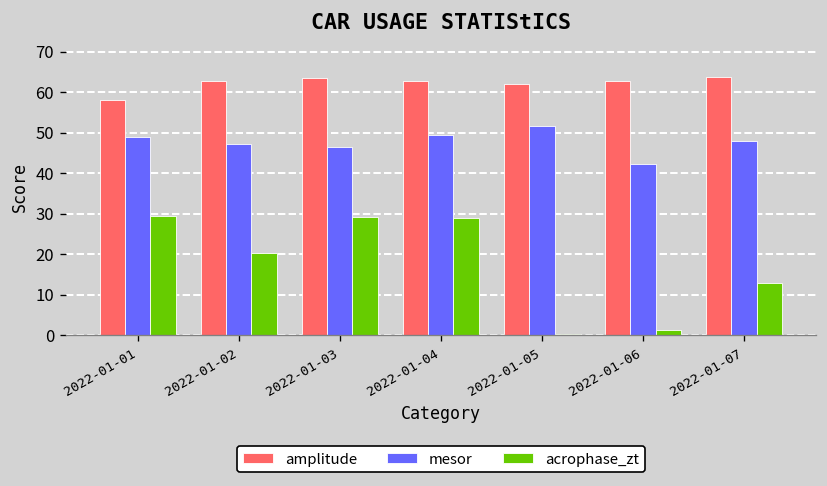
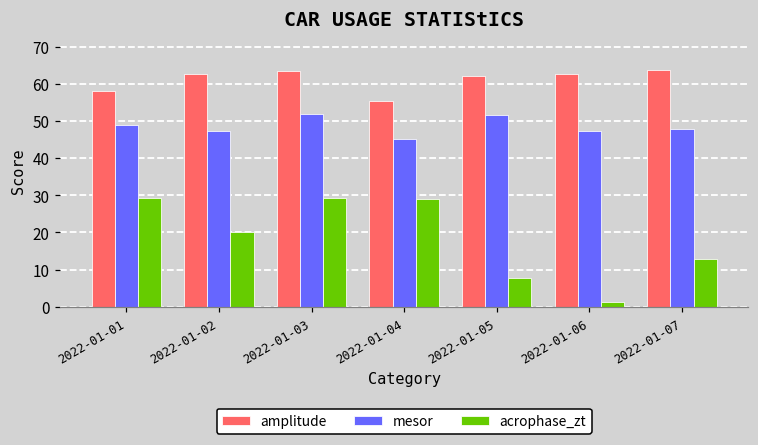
mesor, 2022-01-03: 46 -> 52
amplitude, 2022-01-04: 63 -> 55
mesor, 2022-01-04: 49 -> 45
acrophase_zt, 2022-01-05: 0 -> 8
mesor, 2022-01-06: 42 -> 47
